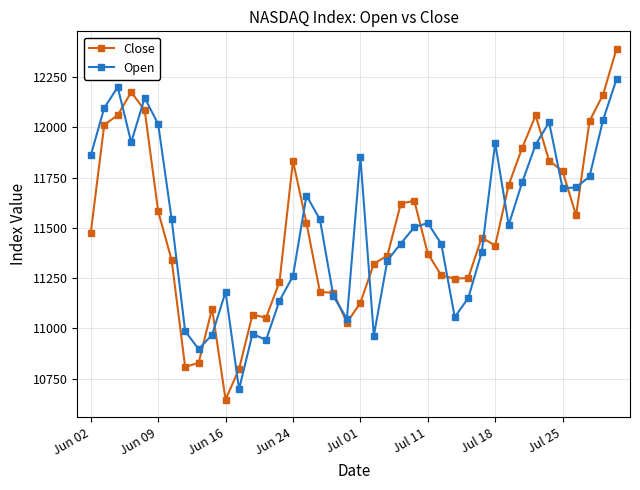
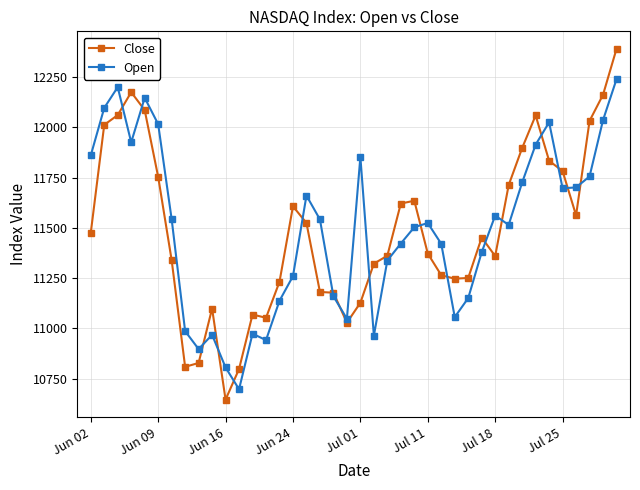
Close, Jun 09: 11580 -> 11750
Open, Jun 16: 11180 -> 10810
Close, Jun 24: 11830 -> 11610
Close, Jul 18: 11410 -> 11360
Open, Jul 18: 11920 -> 11560
